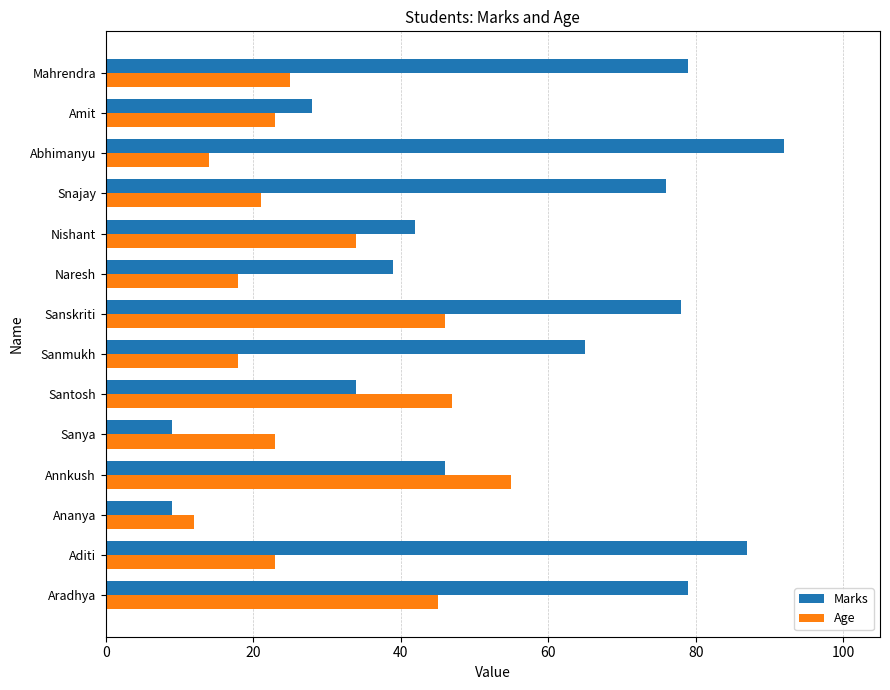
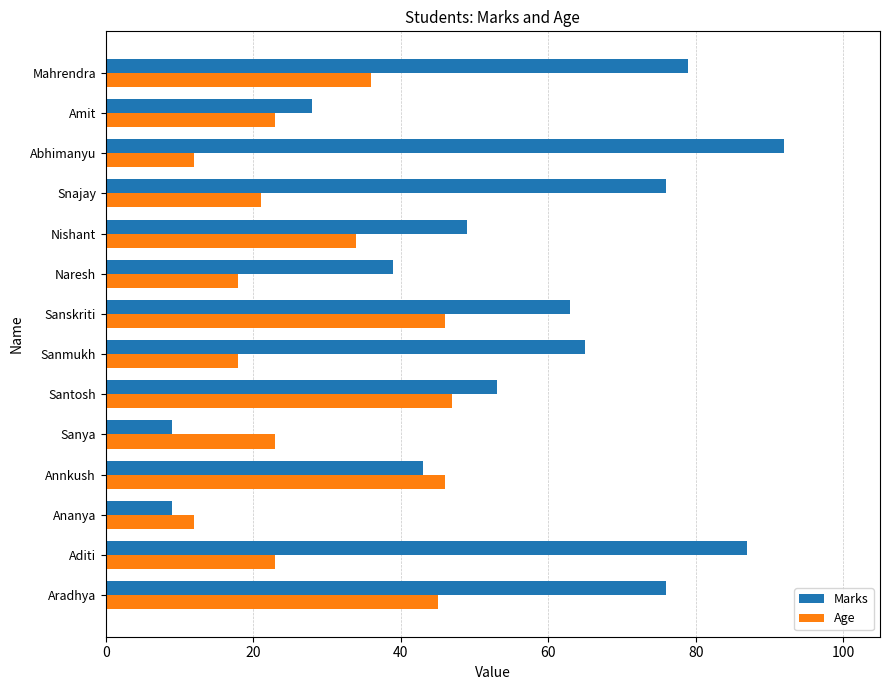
Age, Mahrendra: 25 -> 36
Age, Abhimanyu: 14 -> 12
Marks, Nishant: 42 -> 49
Marks, Sanskriti: 78 -> 63
Marks, Santosh: 34 -> 53
Marks, Annkush: 46 -> 43
Age, Annkush: 55 -> 46
Marks, Aradhya: 79 -> 76
